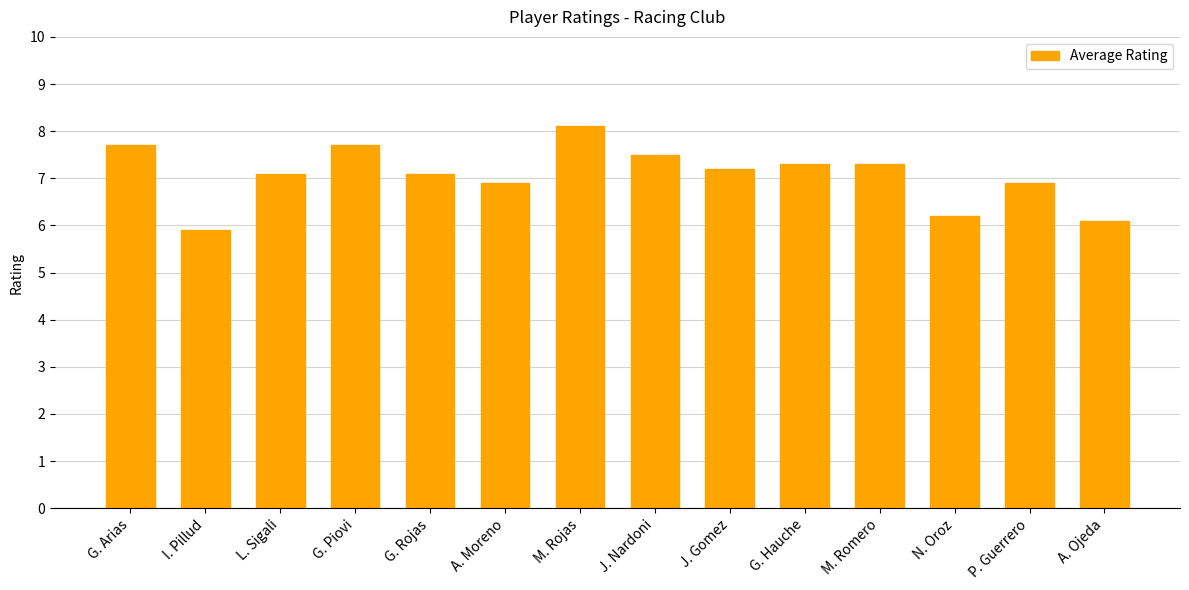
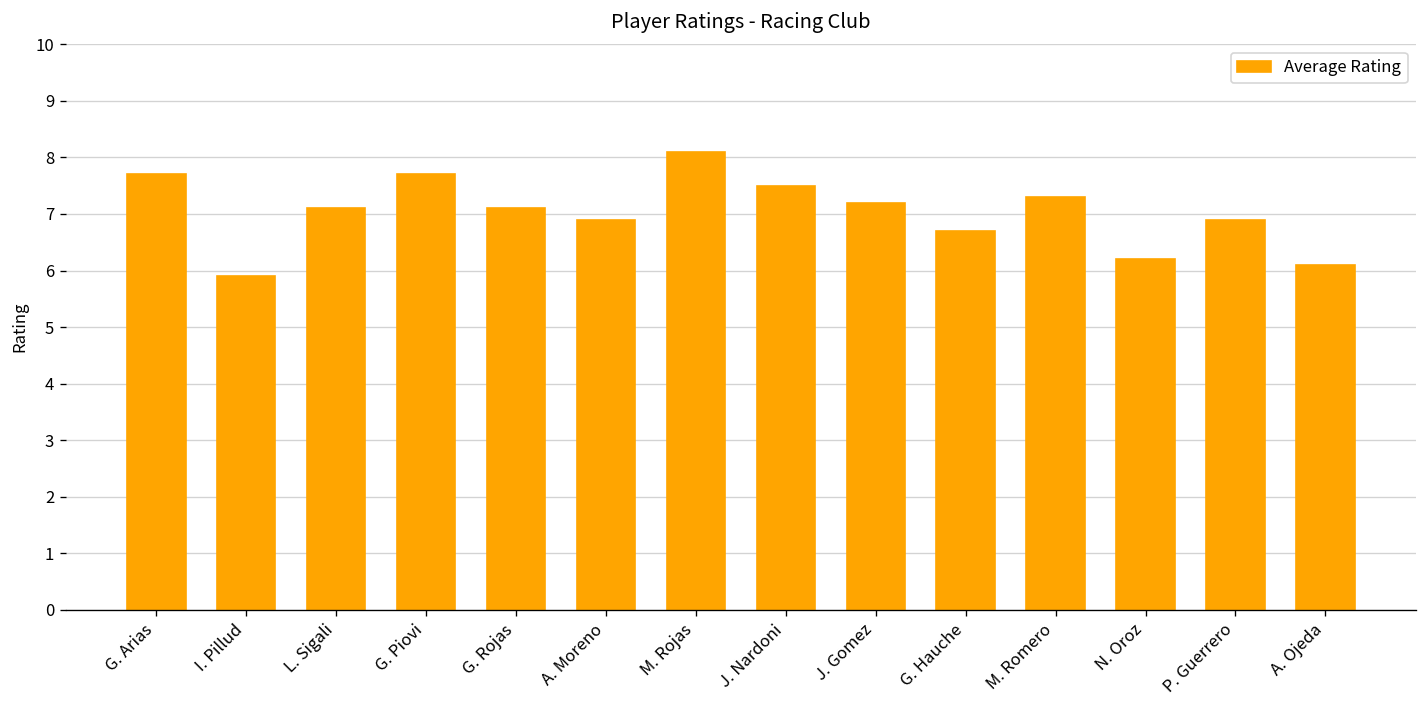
G. Hauche: 7.3 -> 6.7
